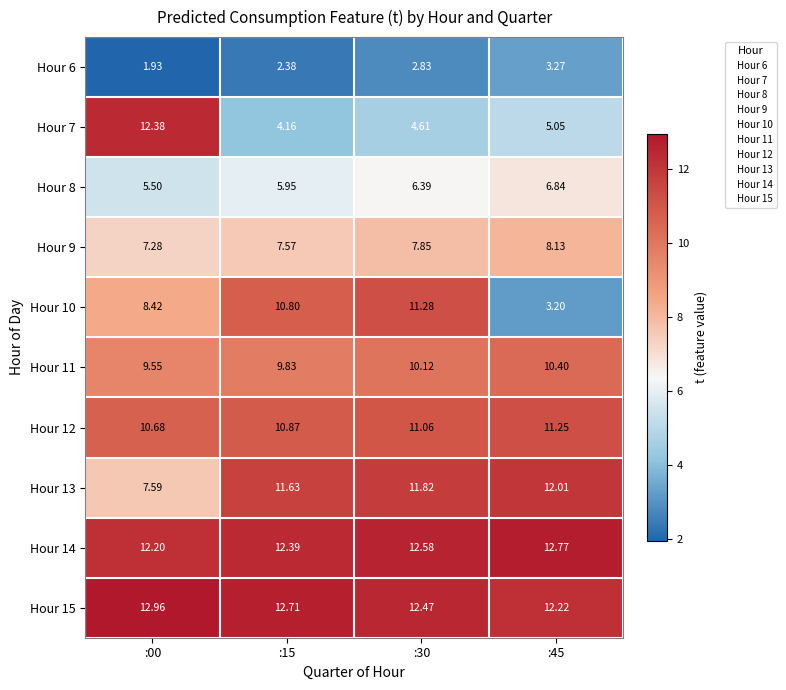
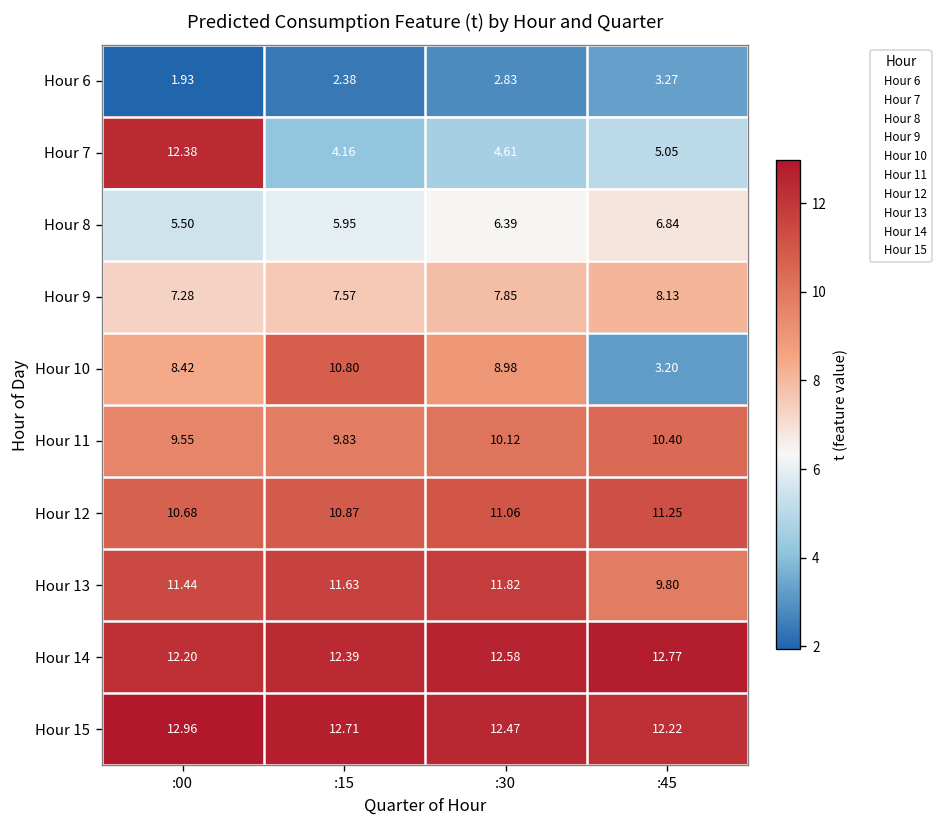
Hour 10, :30: 11.28 -> 8.98
Hour 13, :00: 7.59 -> 11.44
Hour 13, :45: 12.01 -> 9.80
